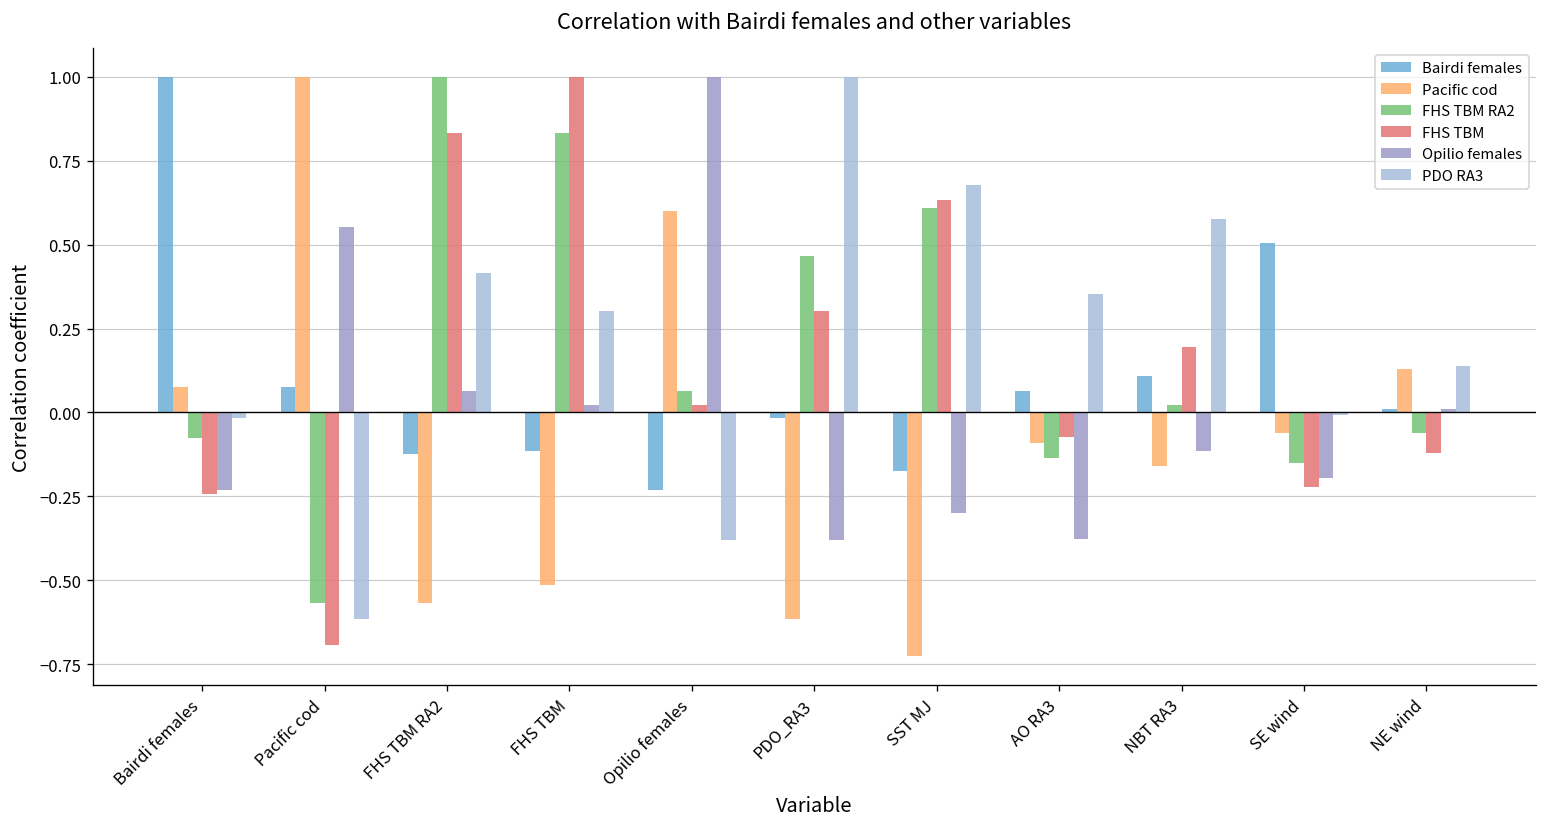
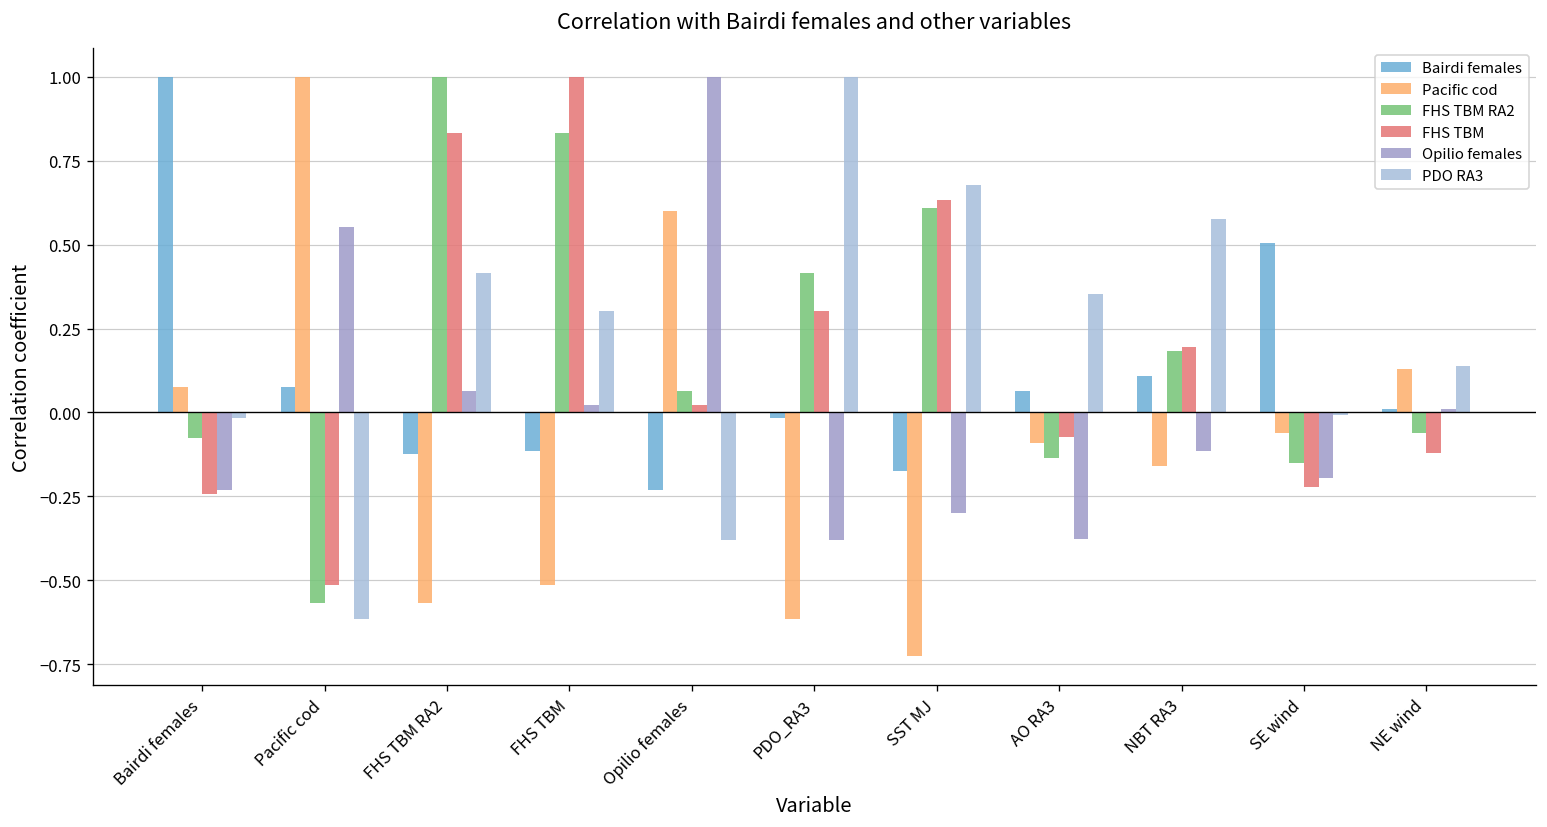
FHS TBM, Pacific cod: -0.69 -> -0.51
FHS TBM RA2, PDO_RA3: 0.47 -> 0.41
FHS TBM RA2, NBT RA3: 0.02 -> 0.18
